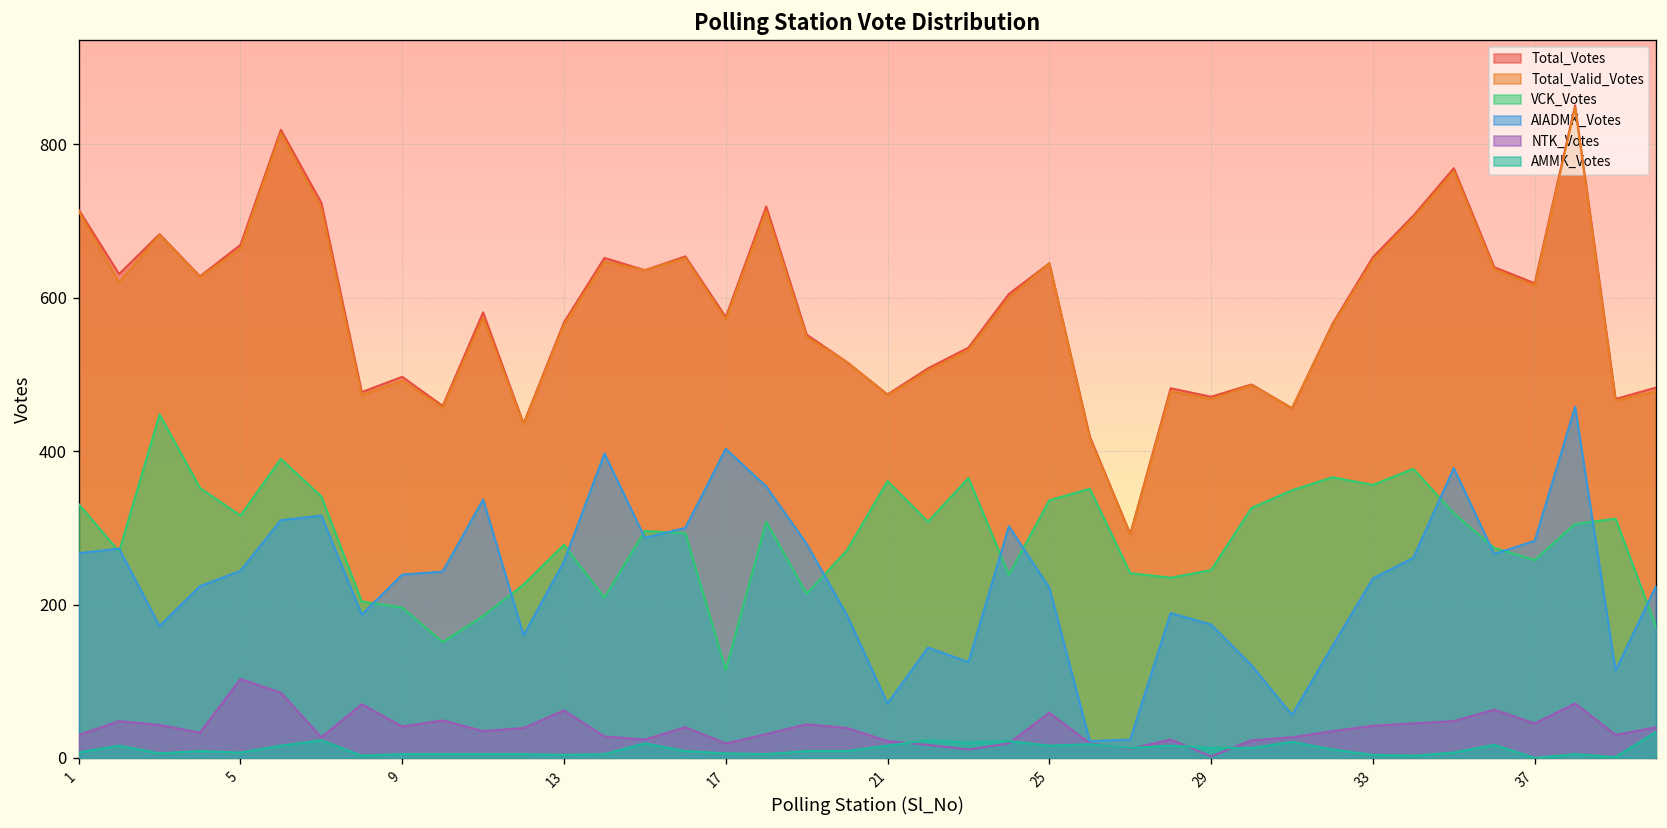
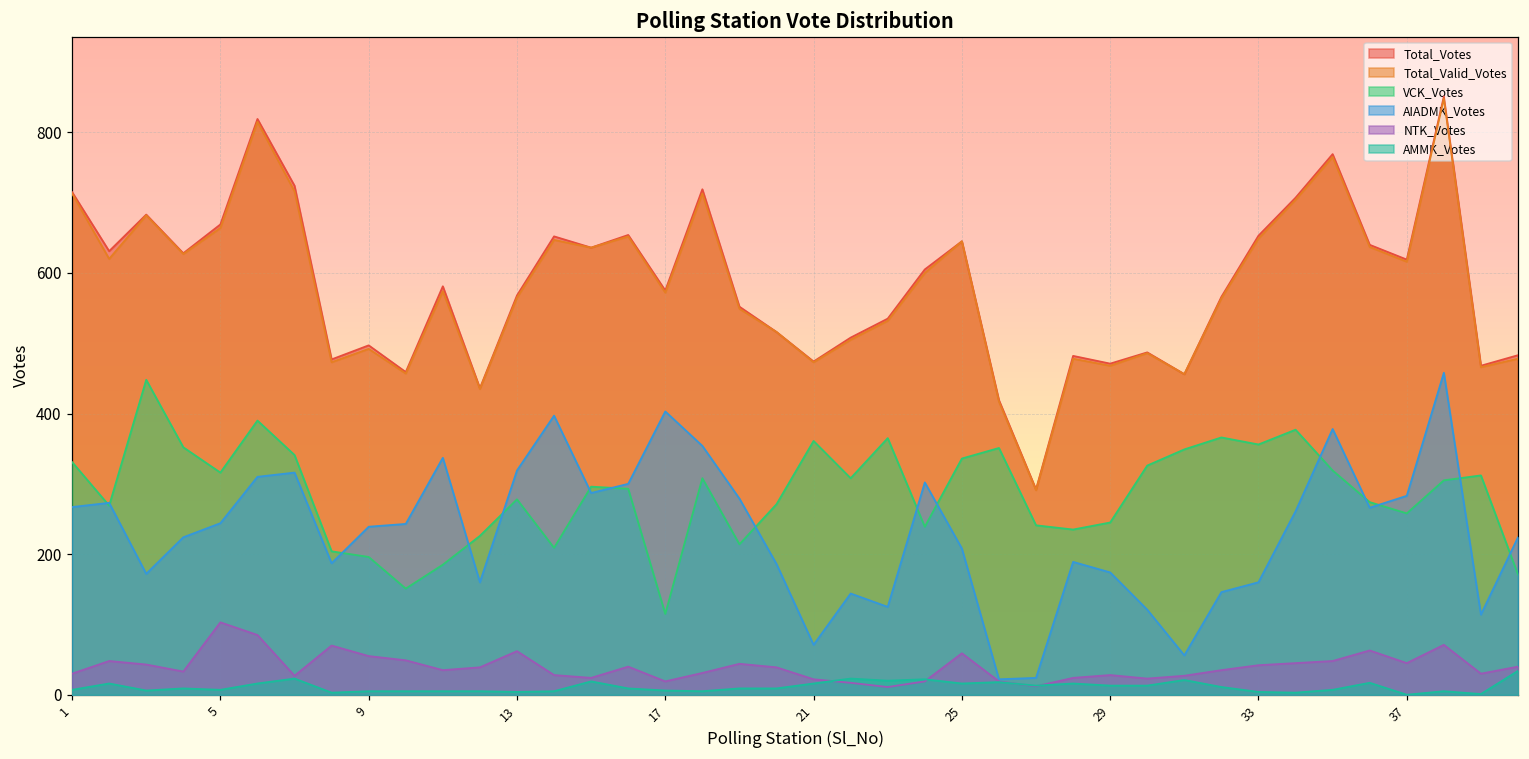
NTK_Votes, 9: 40 -> 60
AIADMK_Votes, 13: 260 -> 320
AIADMK_Votes, 25: 220 -> 210
NTK_Votes, 29: 0 -> 30
AIADMK_Votes, 33: 230 -> 160
